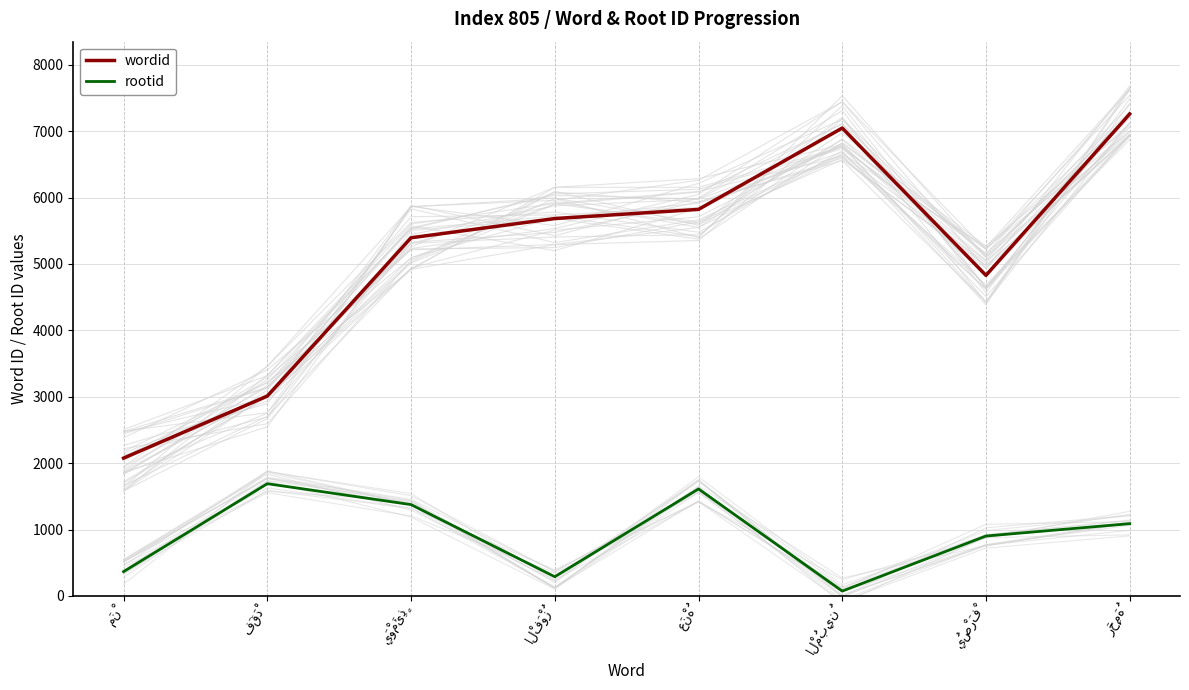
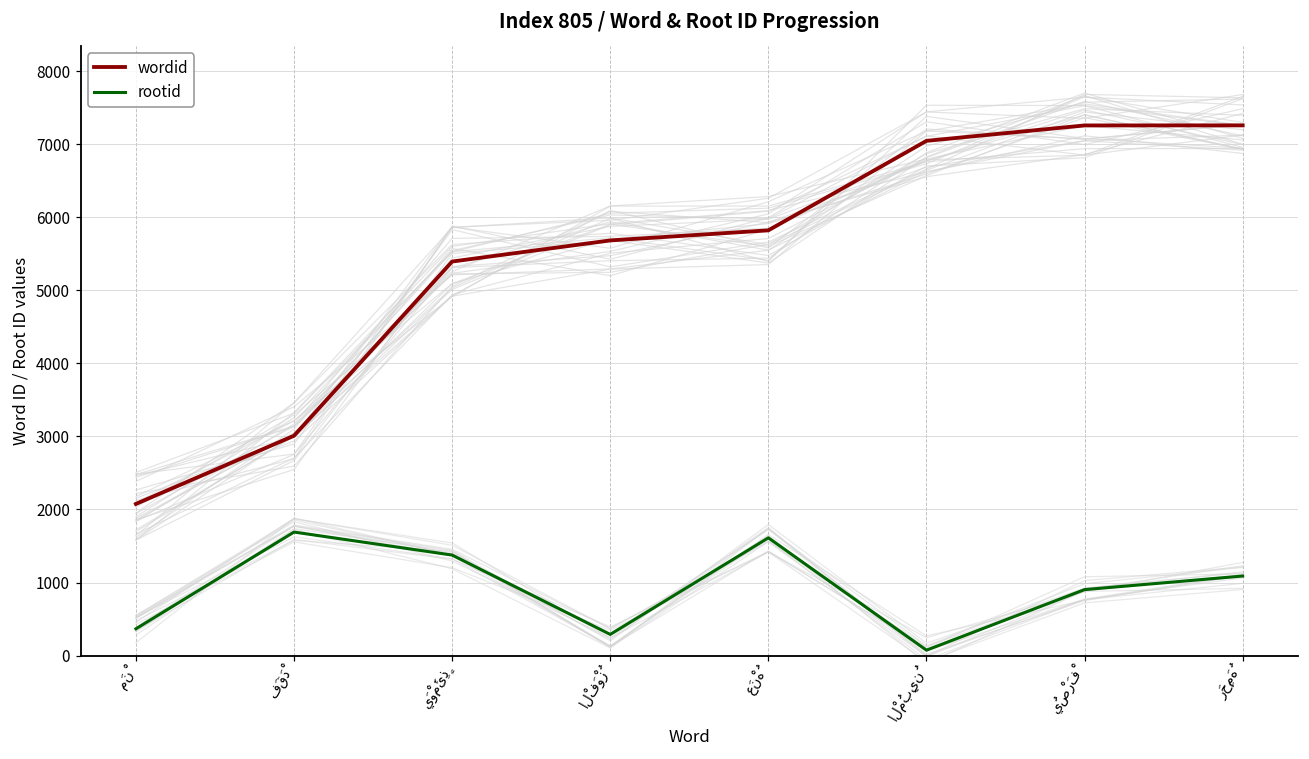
wordid, يُصْرَفْ: 4800 -> 7300
